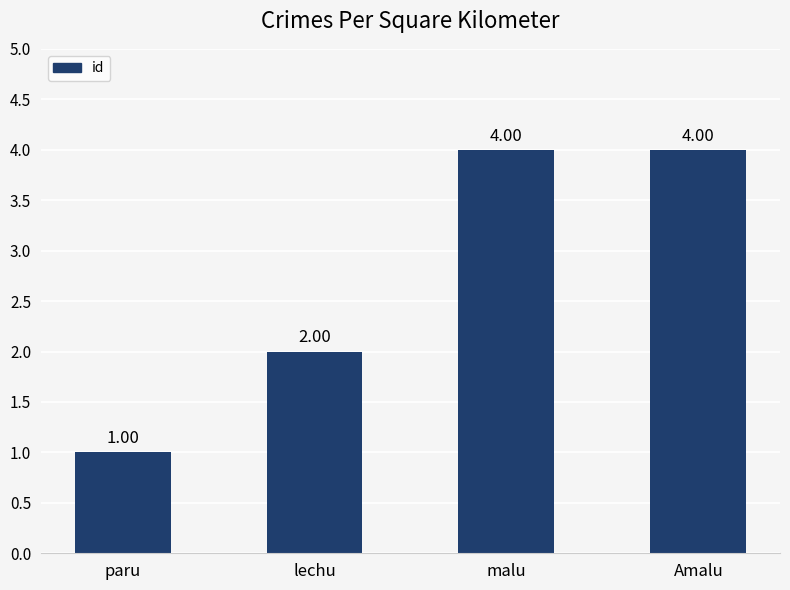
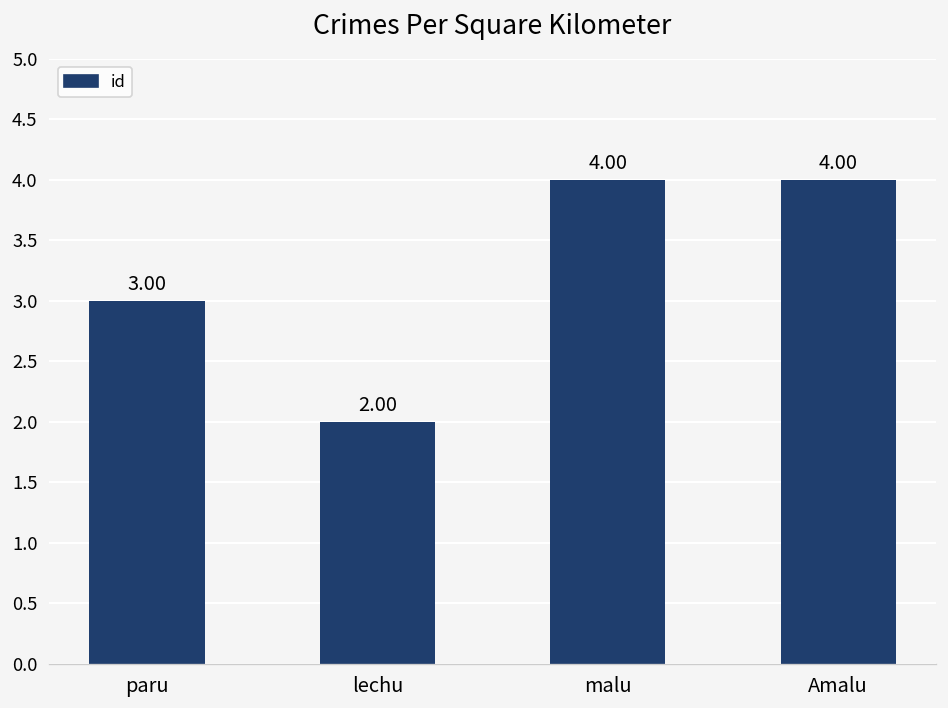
paru: 1.00 -> 3.00
